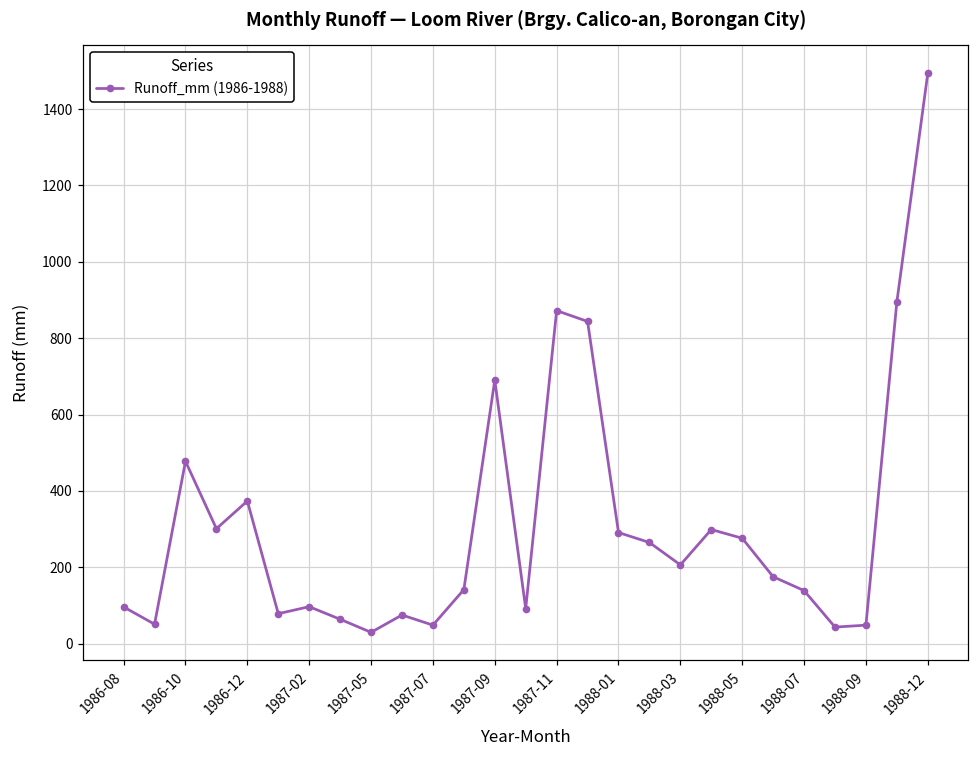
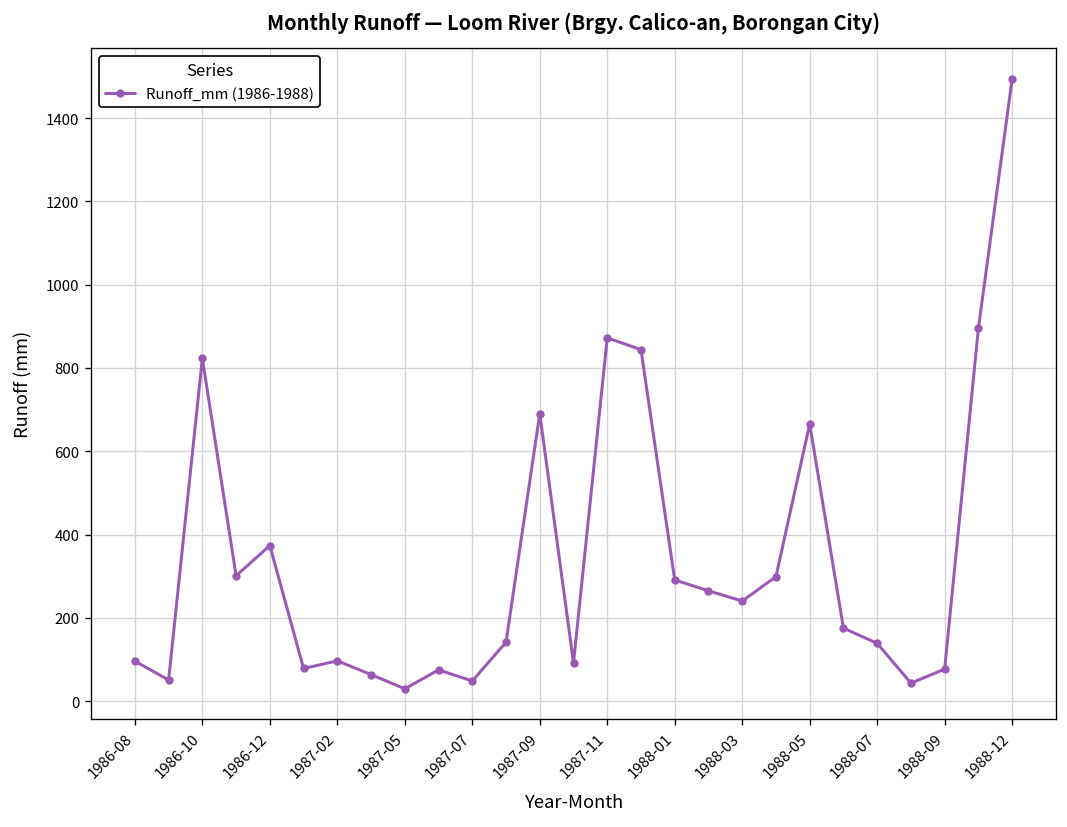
1986-10: 480 -> 820
1988-03: 210 -> 240
1988-05: 280 -> 670
1988-09: 50 -> 80
